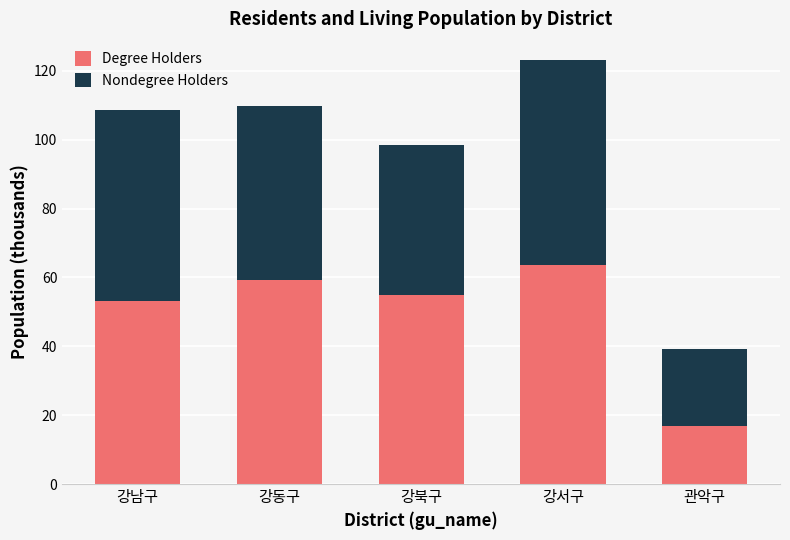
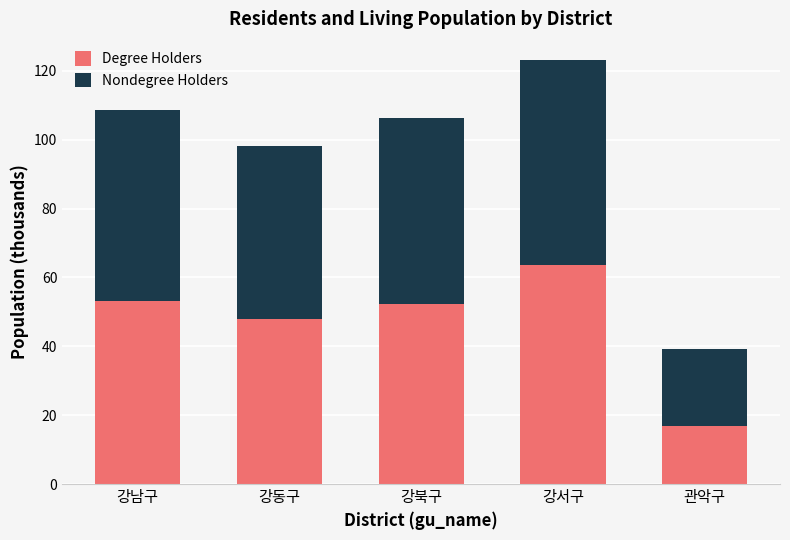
Degree Holders, 강동구: 59 -> 48
Degree Holders, 강북구: 55 -> 52
Nondegree Holders, 강북구: 44 -> 54
